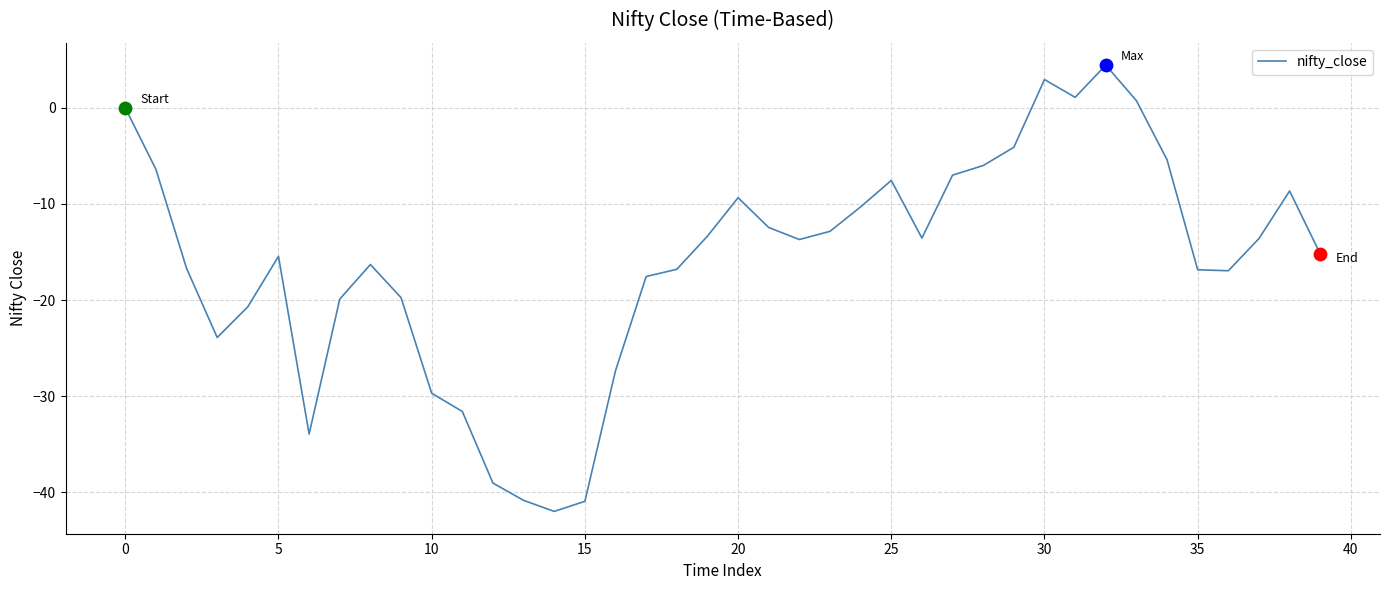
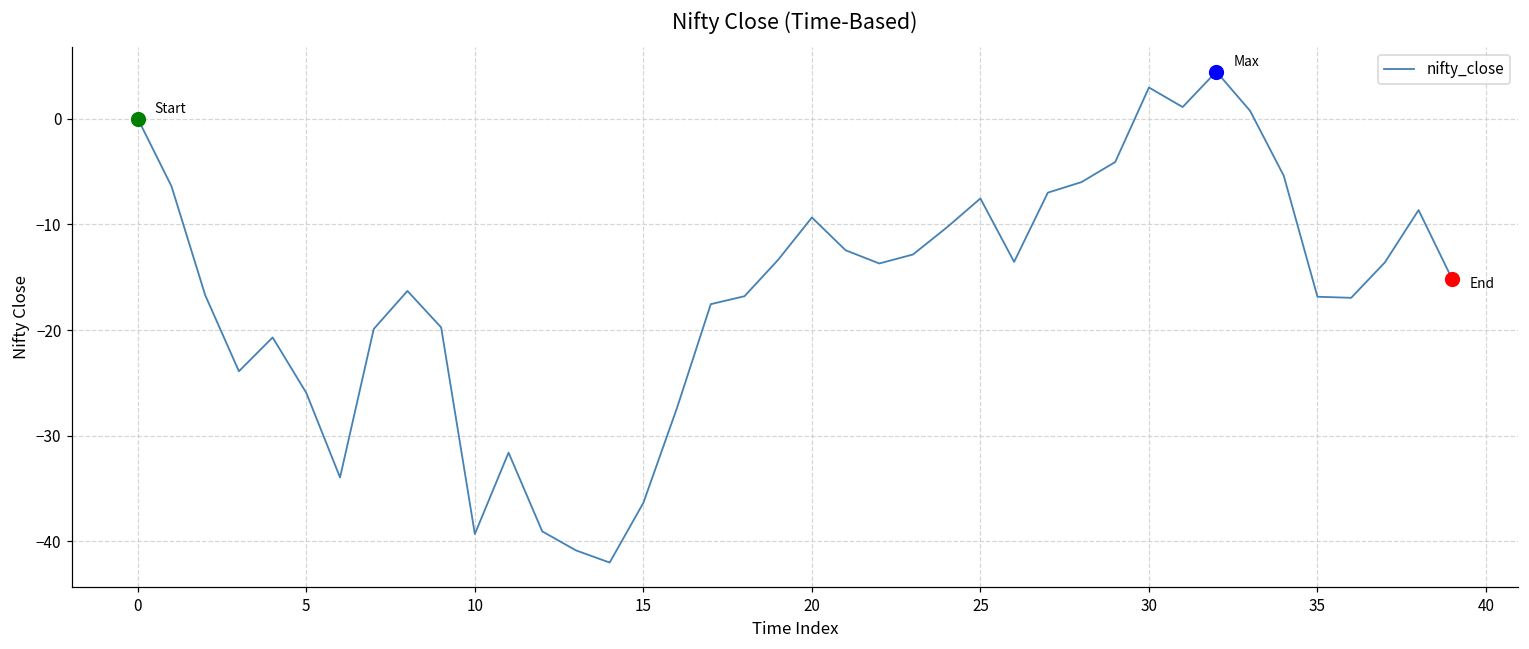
nifty_close, 5: -15 -> -26
nifty_close, 10: -30 -> -39
nifty_close, 15: -41 -> -36
